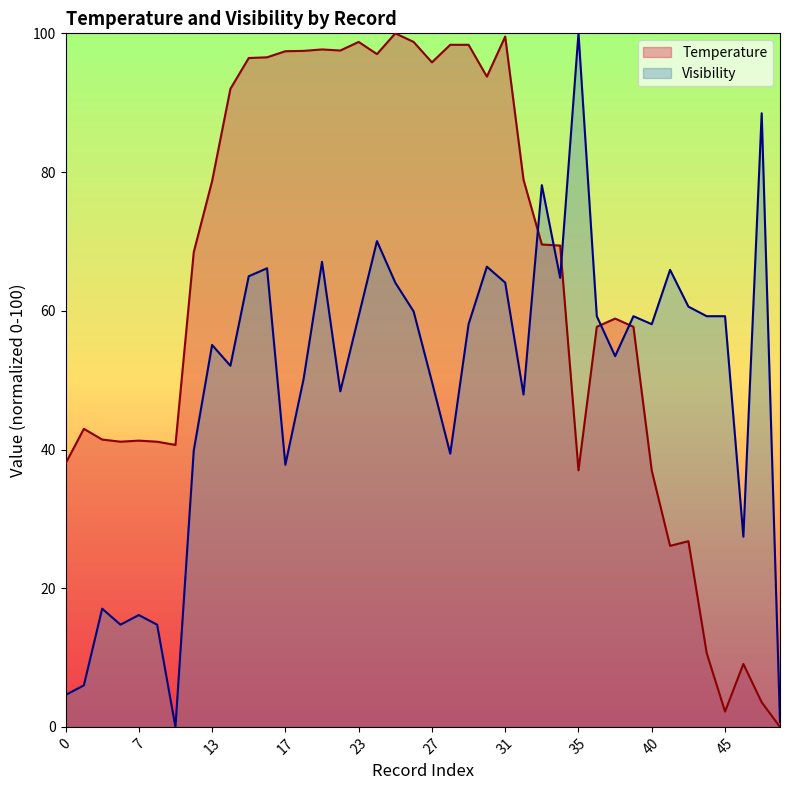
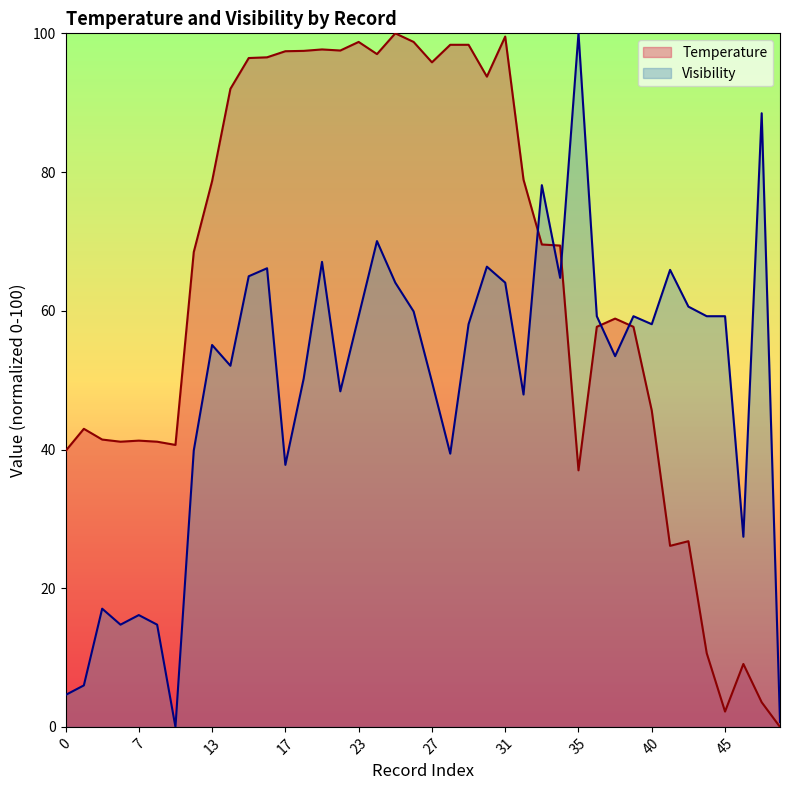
Temperature, 0: 38 -> 40
Temperature, 40: 37 -> 46
